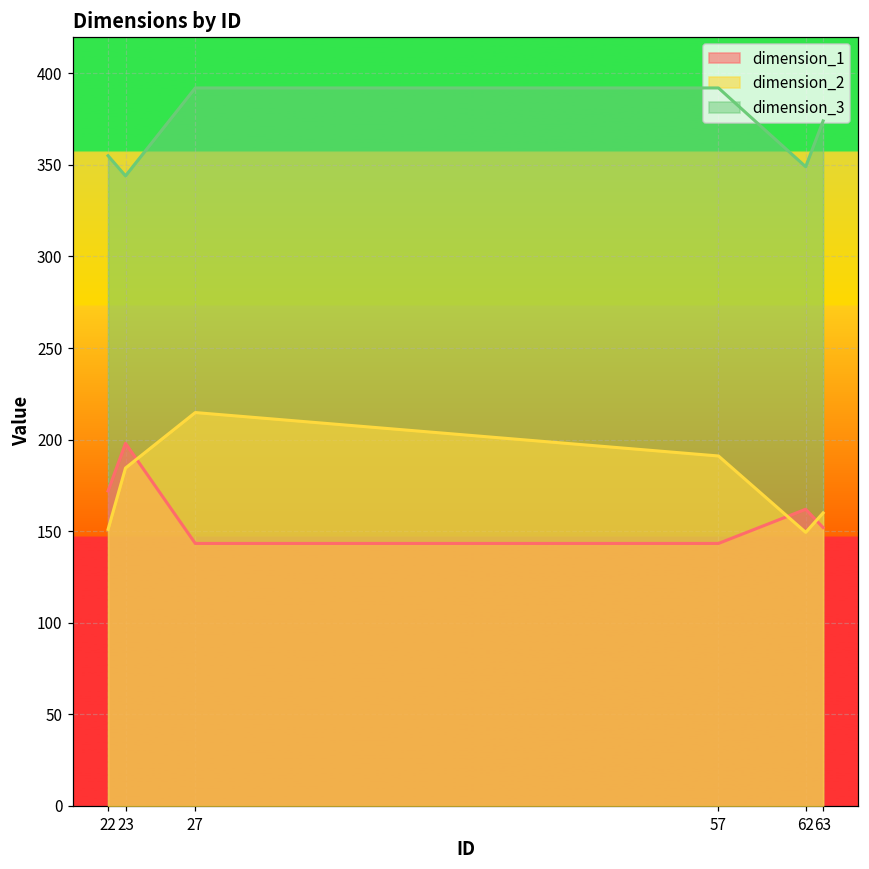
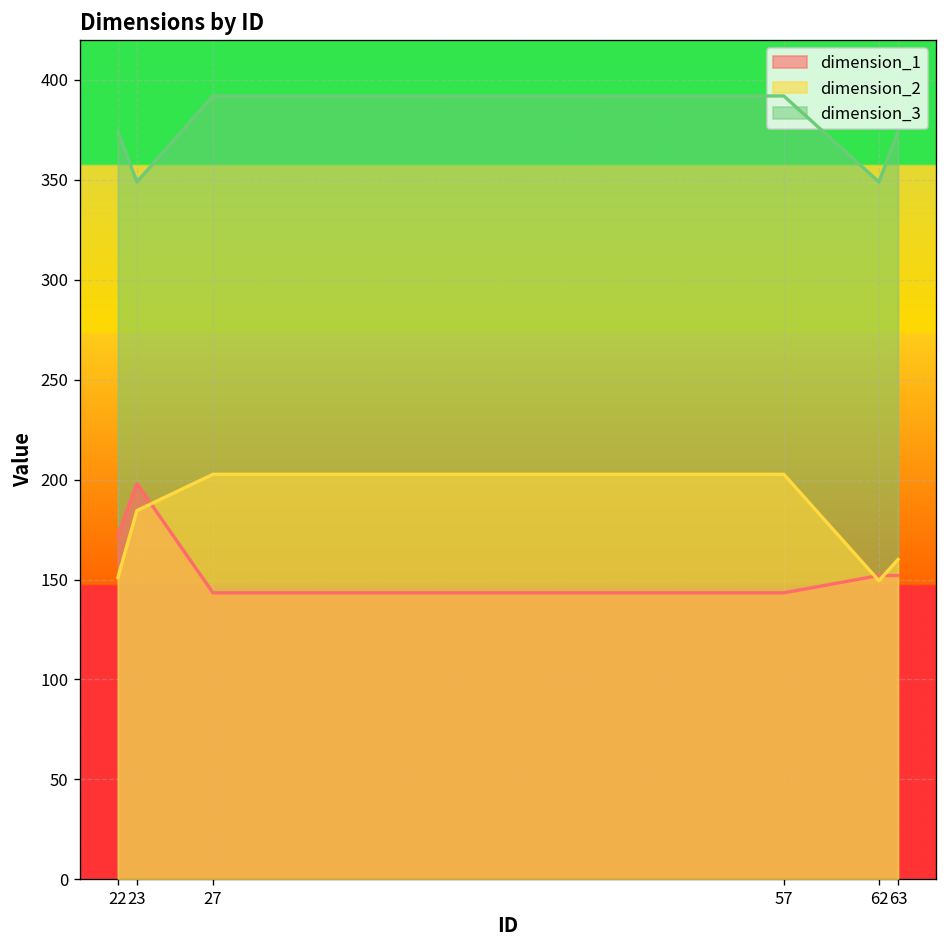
dimension_3, 22: 355 -> 374
dimension_3, 23: 344 -> 349
dimension_2, 27: 215 -> 203
dimension_2, 57: 191 -> 203
dimension_1, 62: 162 -> 152
